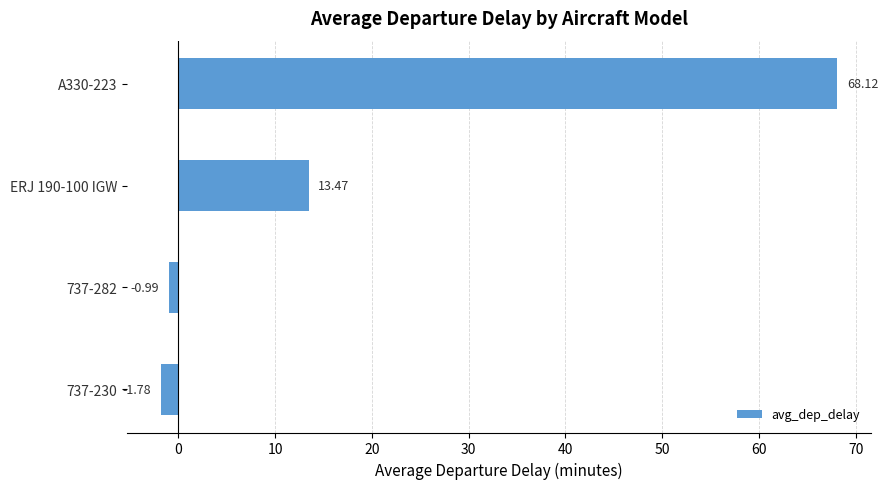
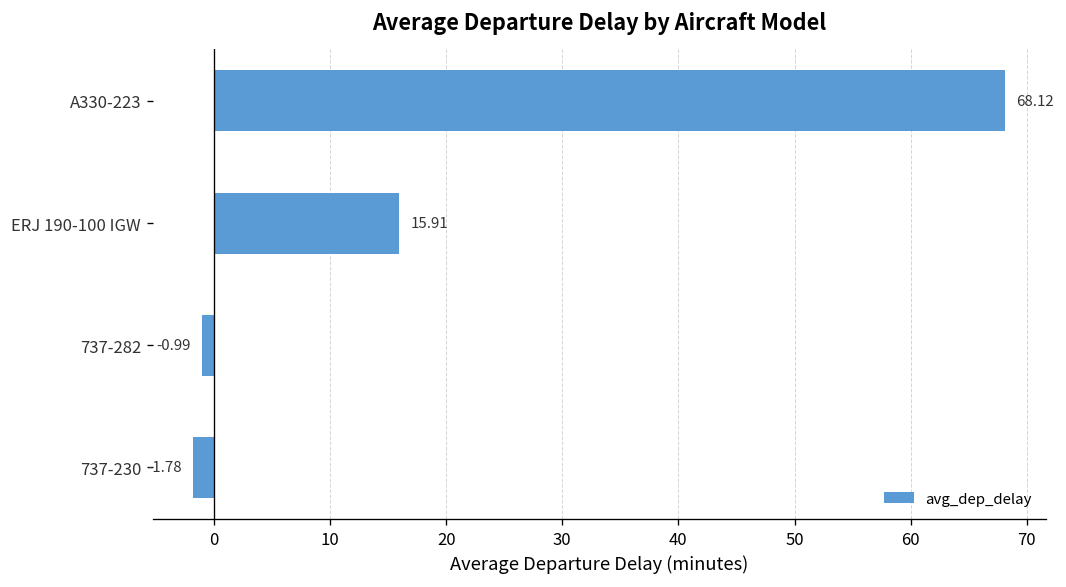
ERJ 190-100 IGW: 13.47 -> 15.91
